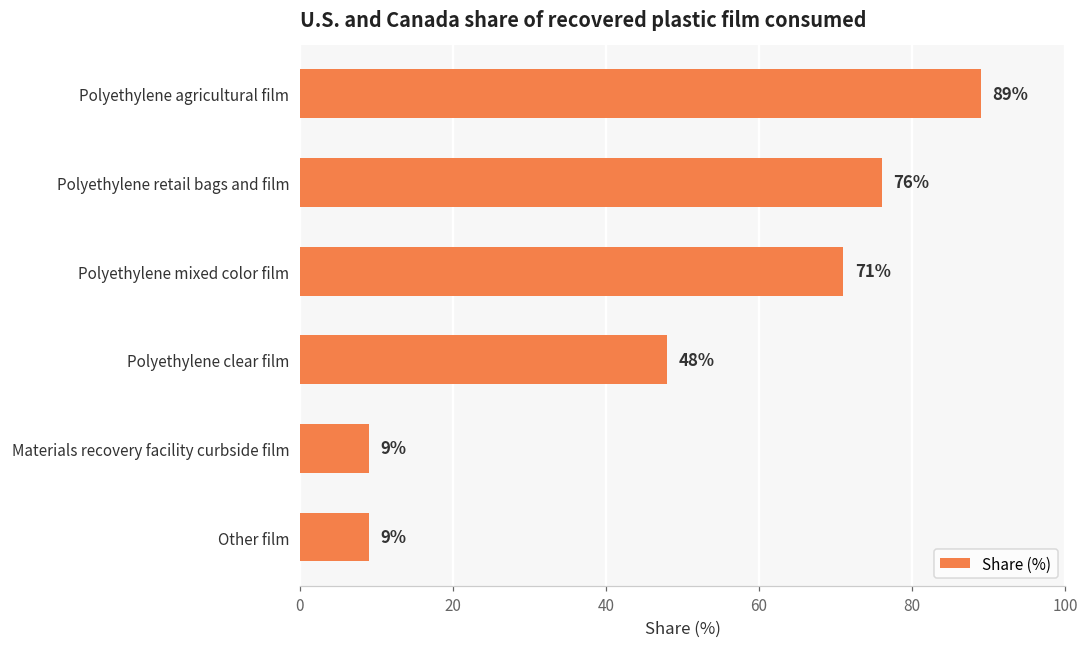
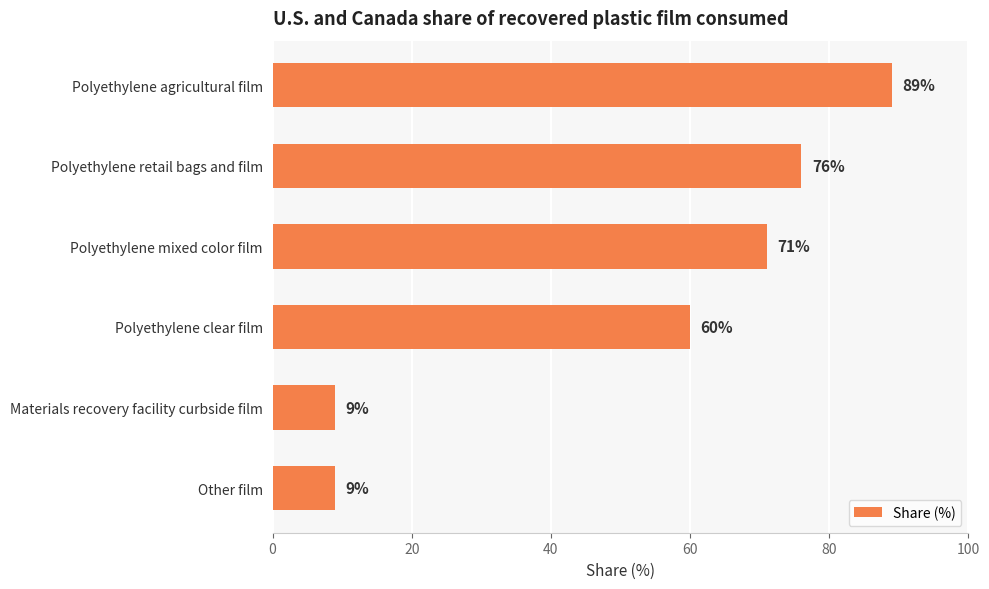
Polyethylene clear film: 48% -> 60%
